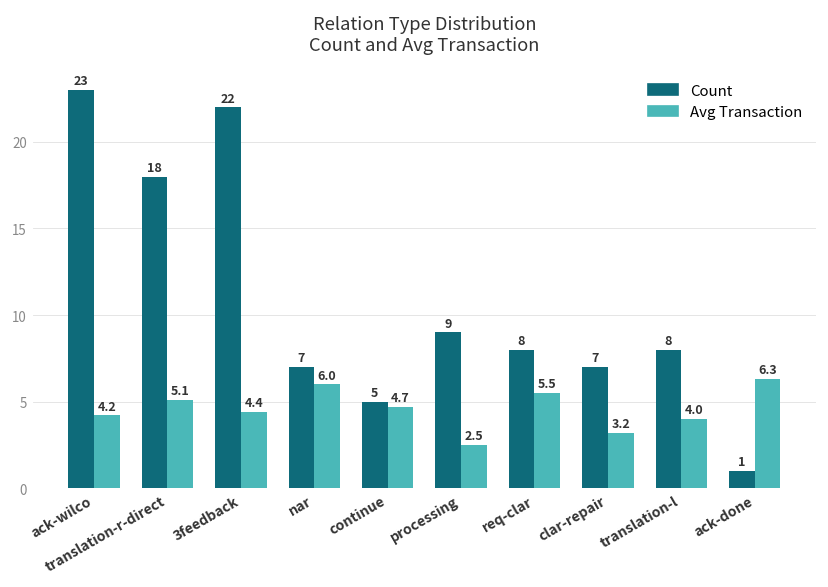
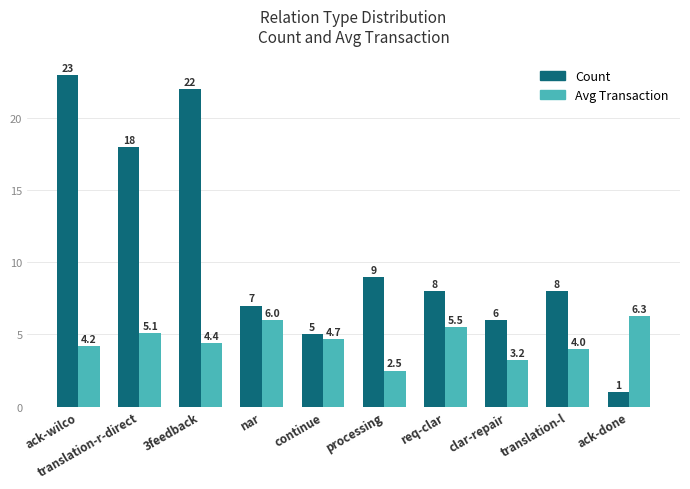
Count, clar-repair: 7 -> 6
